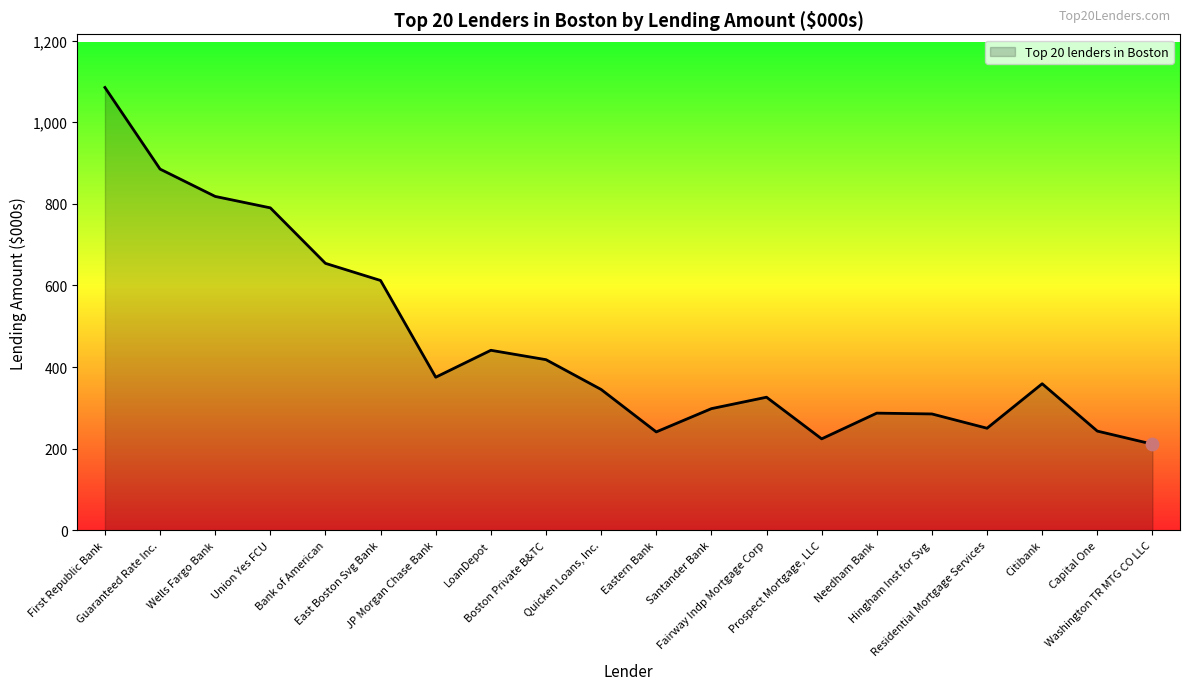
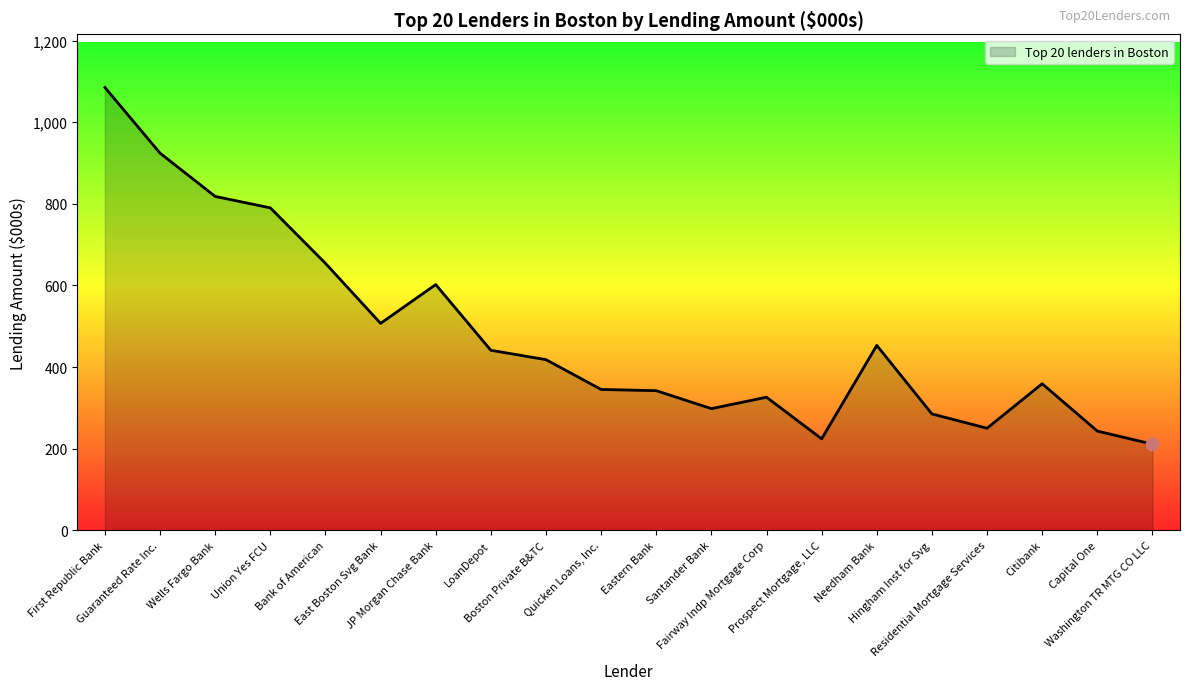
Top 20 lenders in Boston, Guaranteed Rate Inc.: 890 -> 920
Top 20 lenders in Boston, East Boston Svg Bank: 610 -> 510
Top 20 lenders in Boston, JP Morgan Chase Bank: 380 -> 600
Top 20 lenders in Boston, Eastern Bank: 240 -> 340
Top 20 lenders in Boston, Needham Bank: 290 -> 450
